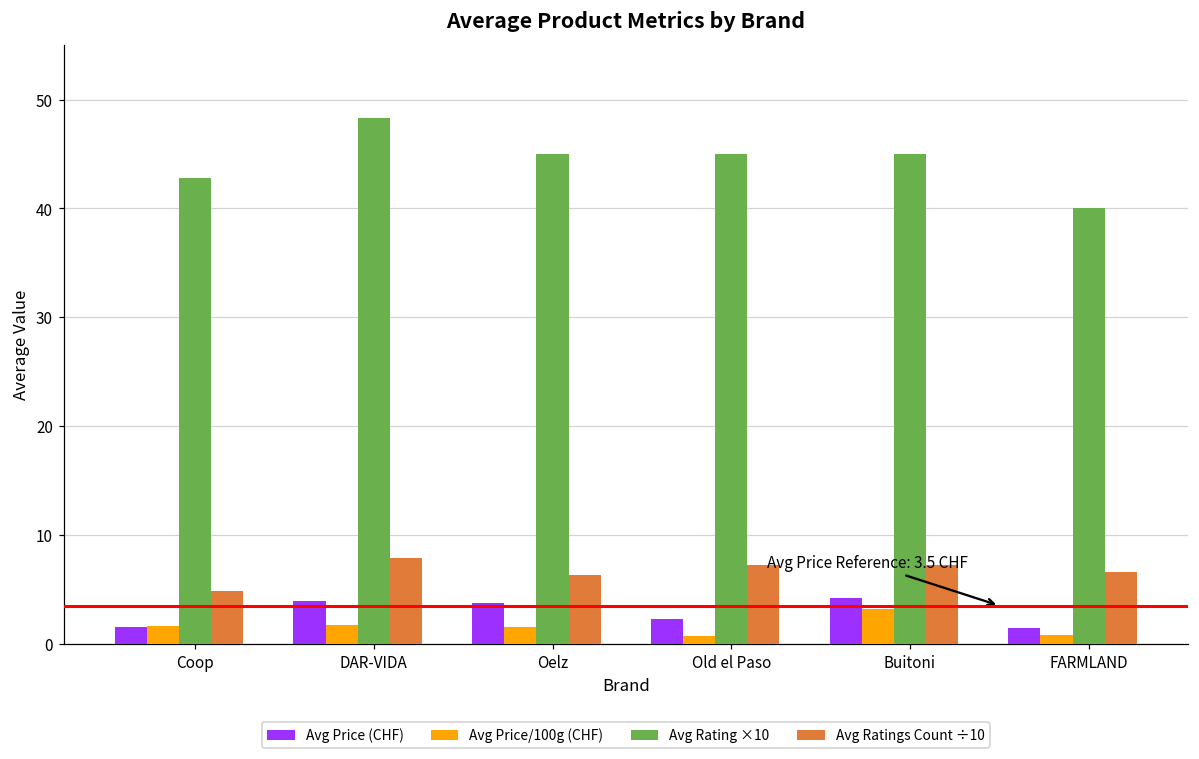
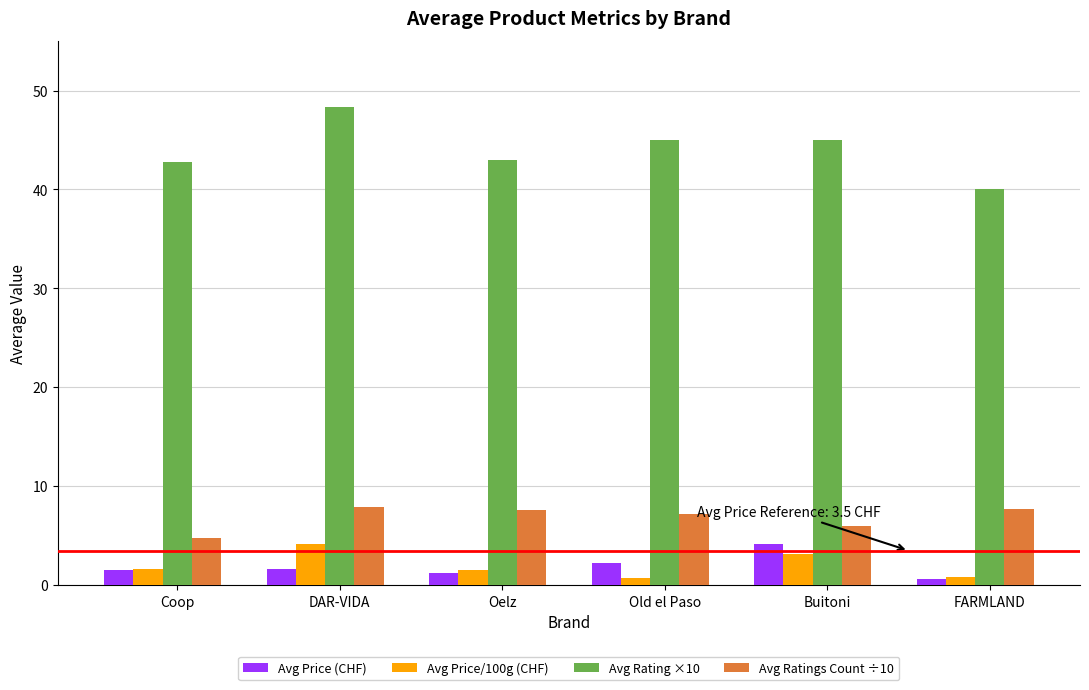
Avg Price (CHF), DAR-VIDA: 4 -> 2
Avg Price/100g (CHF), DAR-VIDA: 2 -> 4
Avg Price (CHF), Oelz: 4 -> 1
Avg Rating ×10, Oelz: 45 -> 43
Avg Ratings Count ÷10, Oelz: 6 -> 8
Avg Ratings Count ÷10, Buitoni: 7 -> 6
Avg Price (CHF), FARMLAND: 1.5 -> 0.6
Avg Ratings Count ÷10, FARMLAND: 7 -> 8
